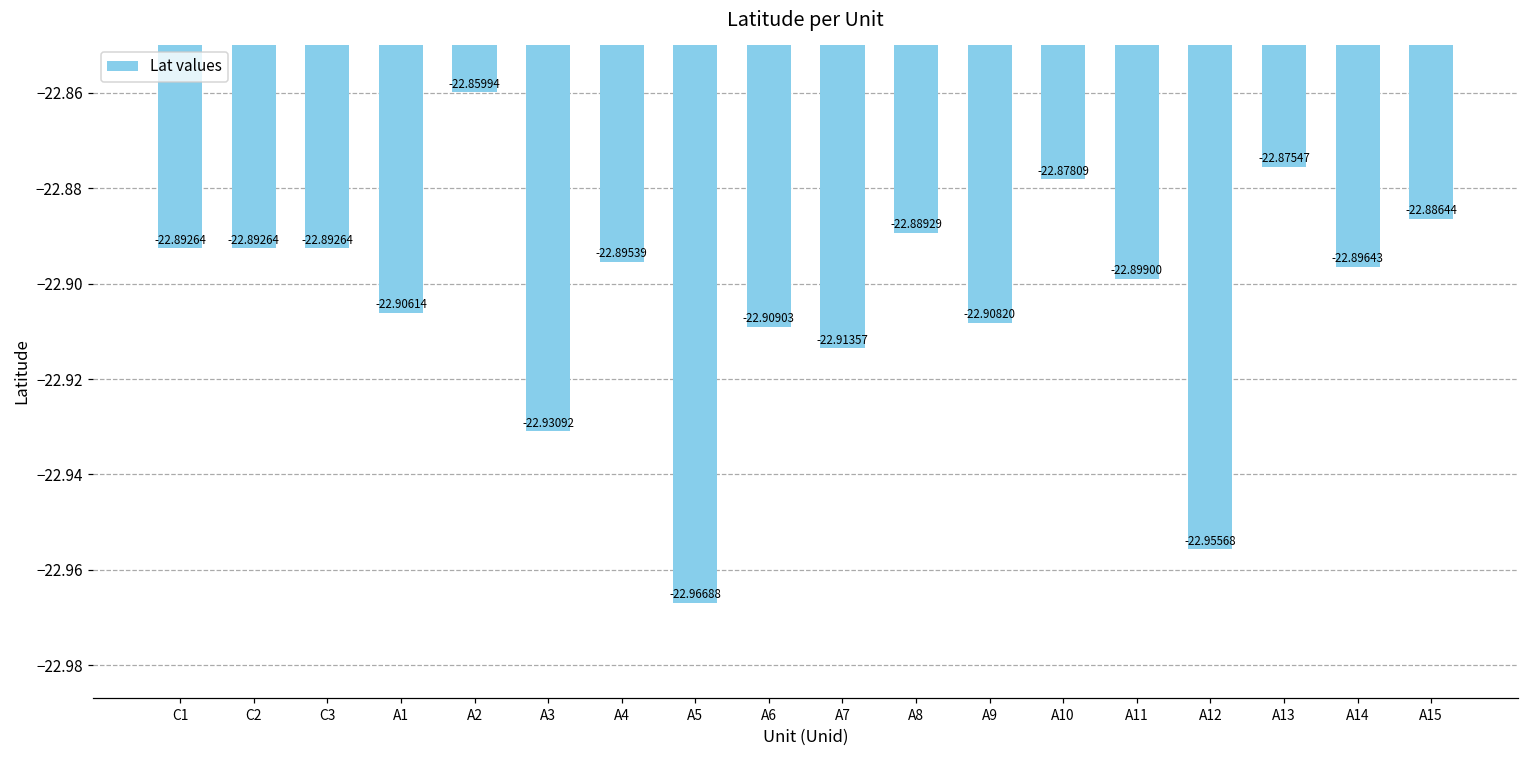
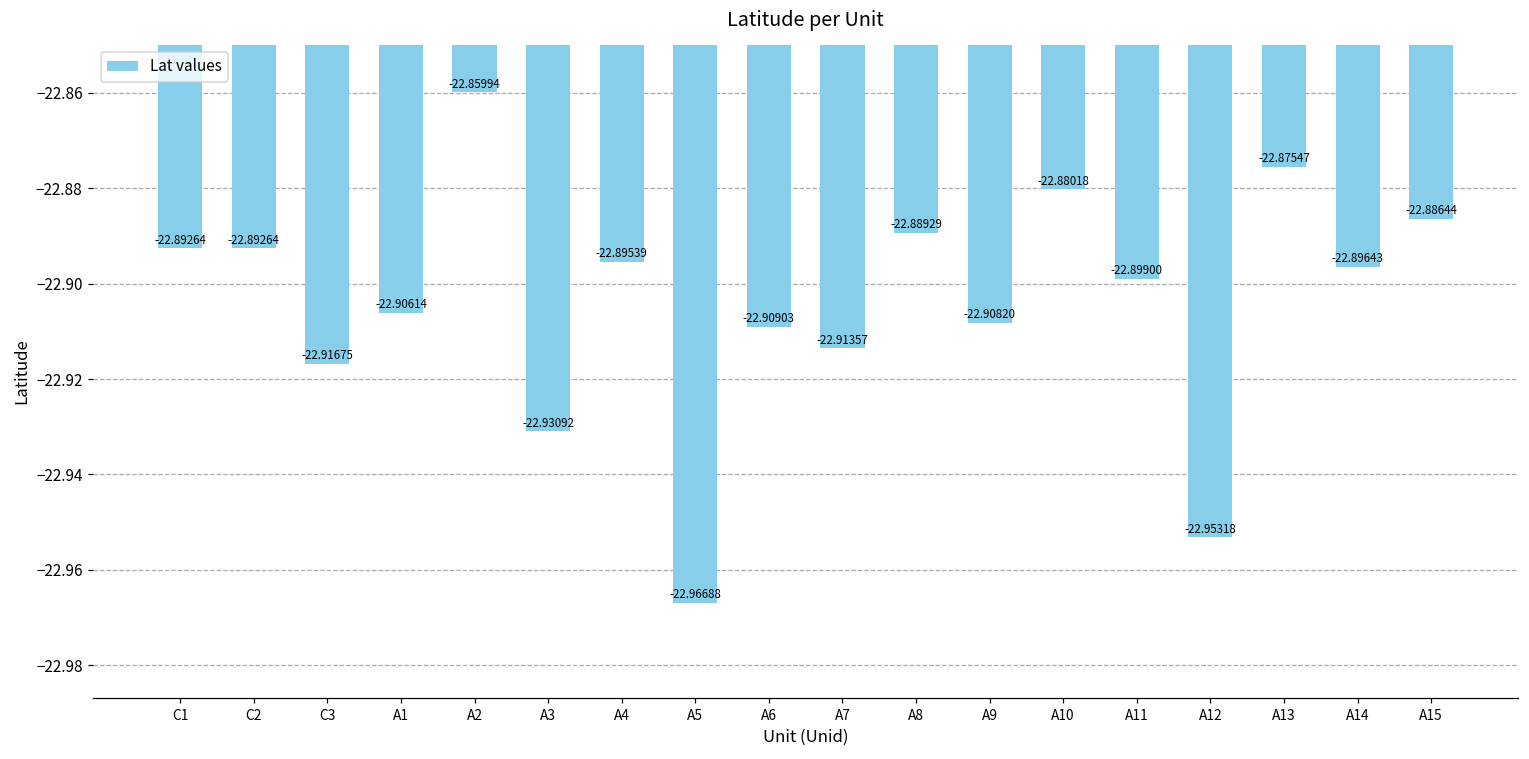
C3: -22.89264 -> -22.91675
A10: -22.87809 -> -22.88018
A12: -22.95568 -> -22.95318
